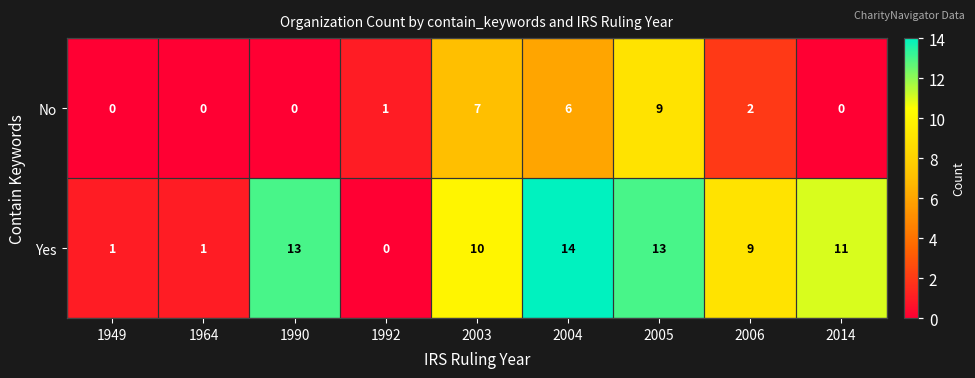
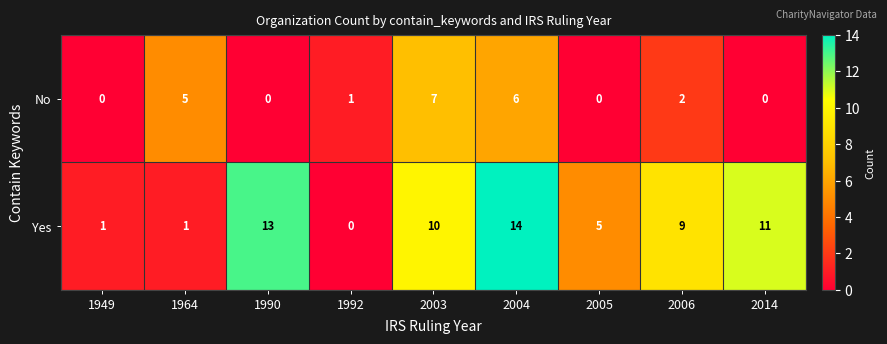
No, 1964: 0 -> 5
No, 2005: 9 -> 0
Yes, 2005: 13 -> 5
